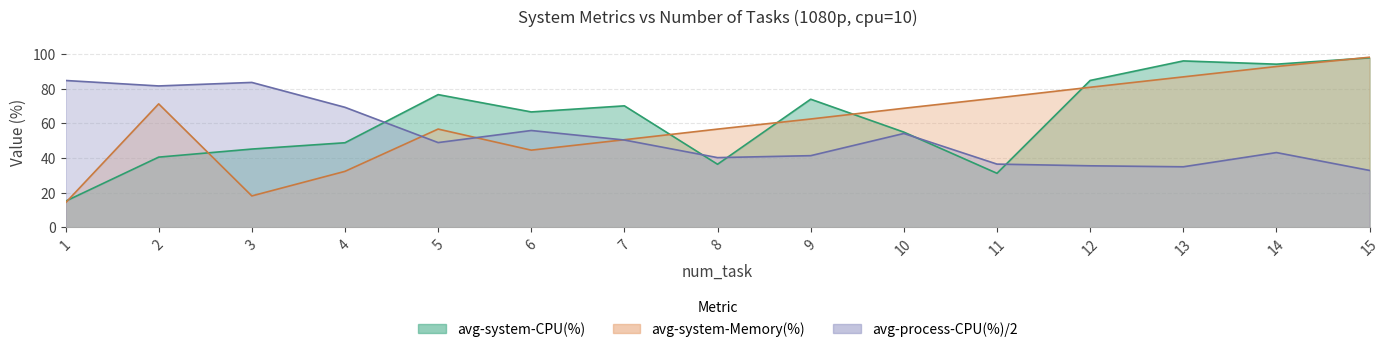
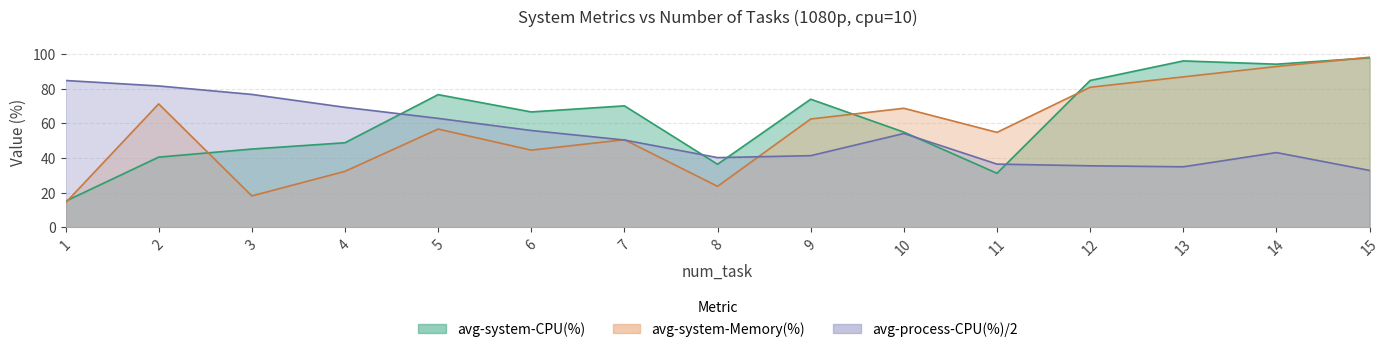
avg-process-CPU(%)/2, 3: 84 -> 77
avg-process-CPU(%)/2, 5: 49 -> 63
avg-system-Memory(%), 8: 57 -> 24
avg-system-Memory(%), 11: 75 -> 55
